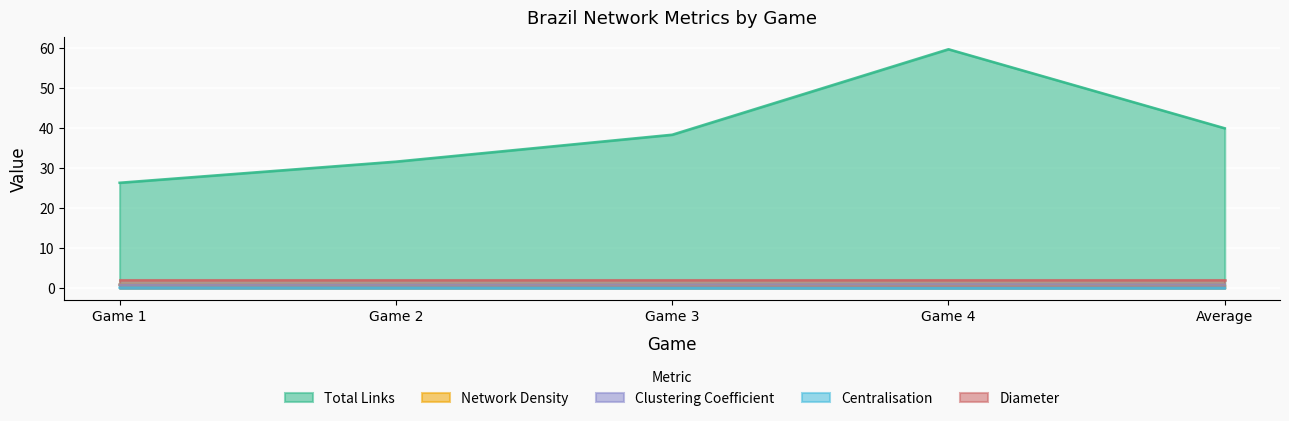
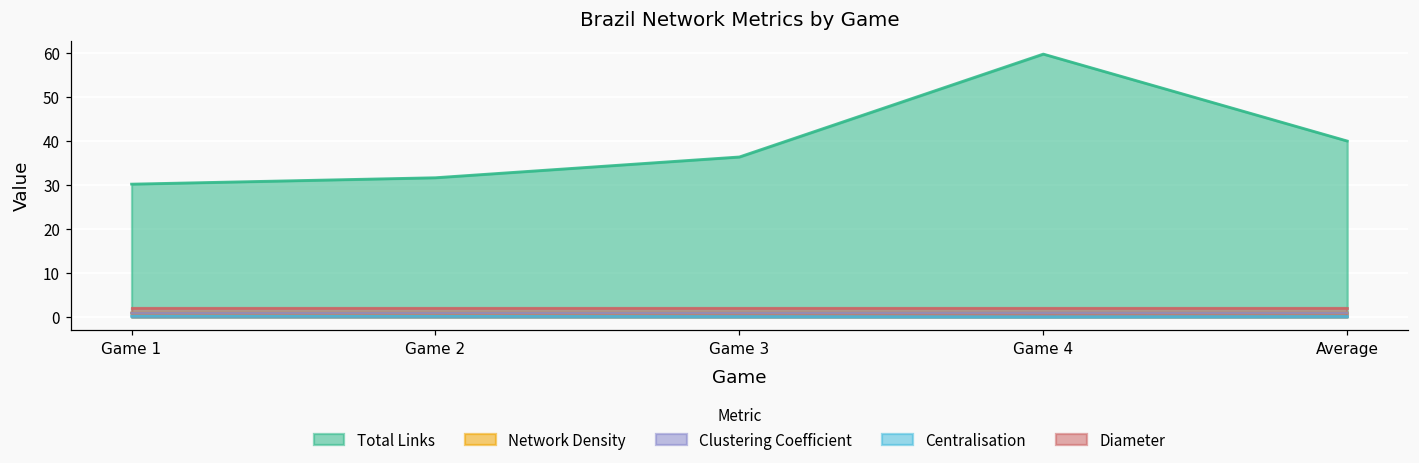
Total Links, Game 1: 26 -> 30
Total Links, Game 3: 38 -> 36
